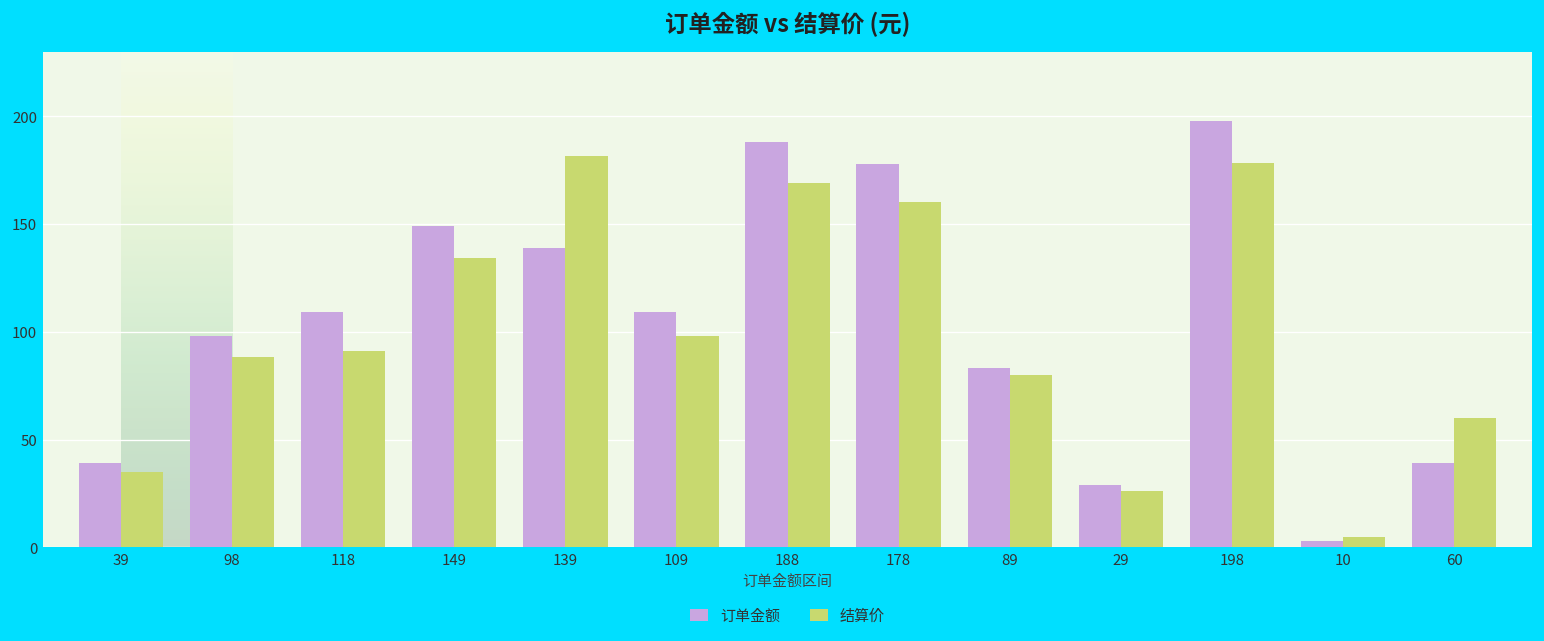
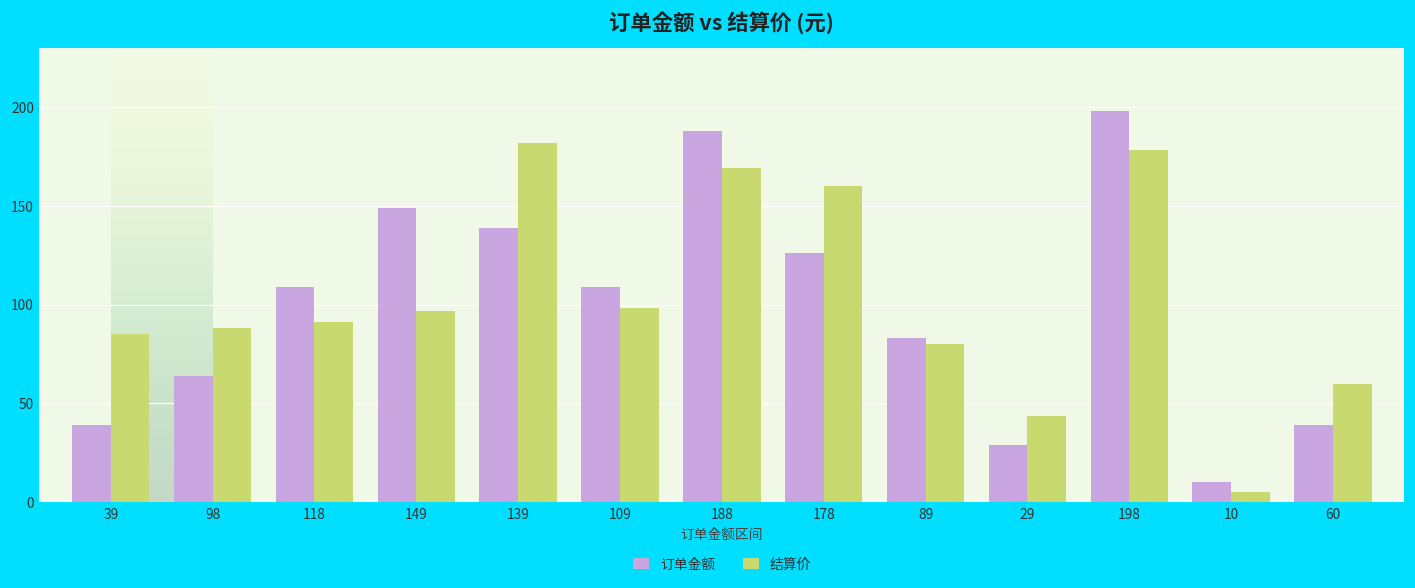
结算价, 39: 35 -> 85
订单金额, 98: 98 -> 64
结算价, 149: 134 -> 97
订单金额, 178: 178 -> 126
结算价, 29: 26 -> 43
订单金额, 10: 3 -> 10
